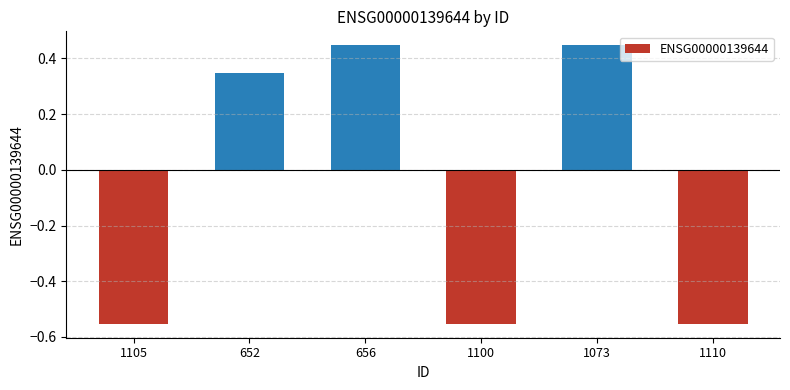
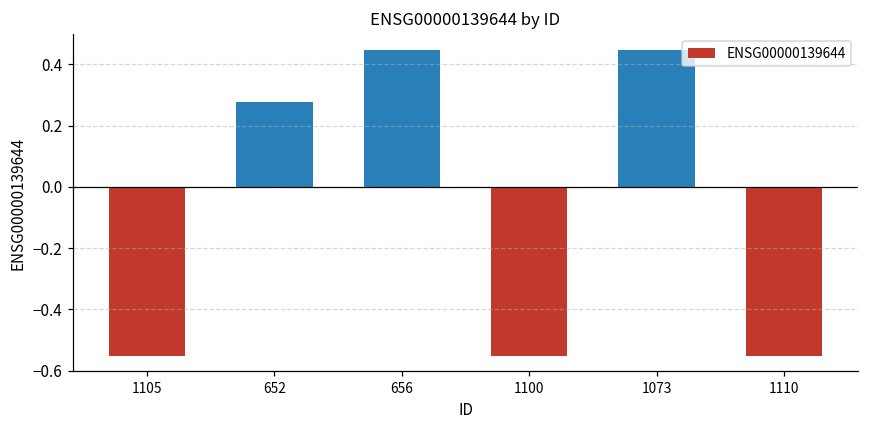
652: 0.35 -> 0.28
